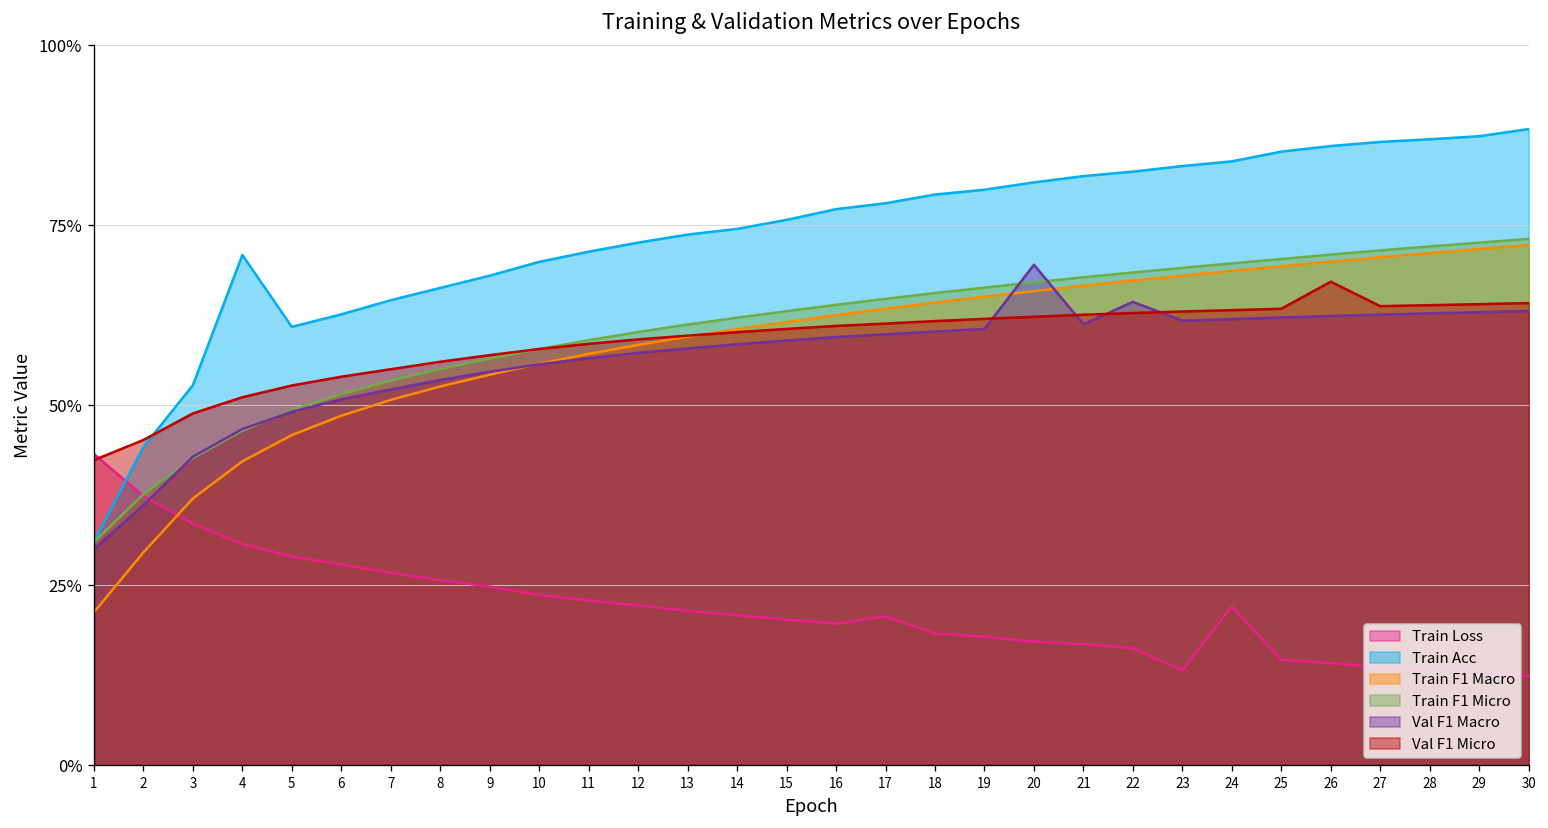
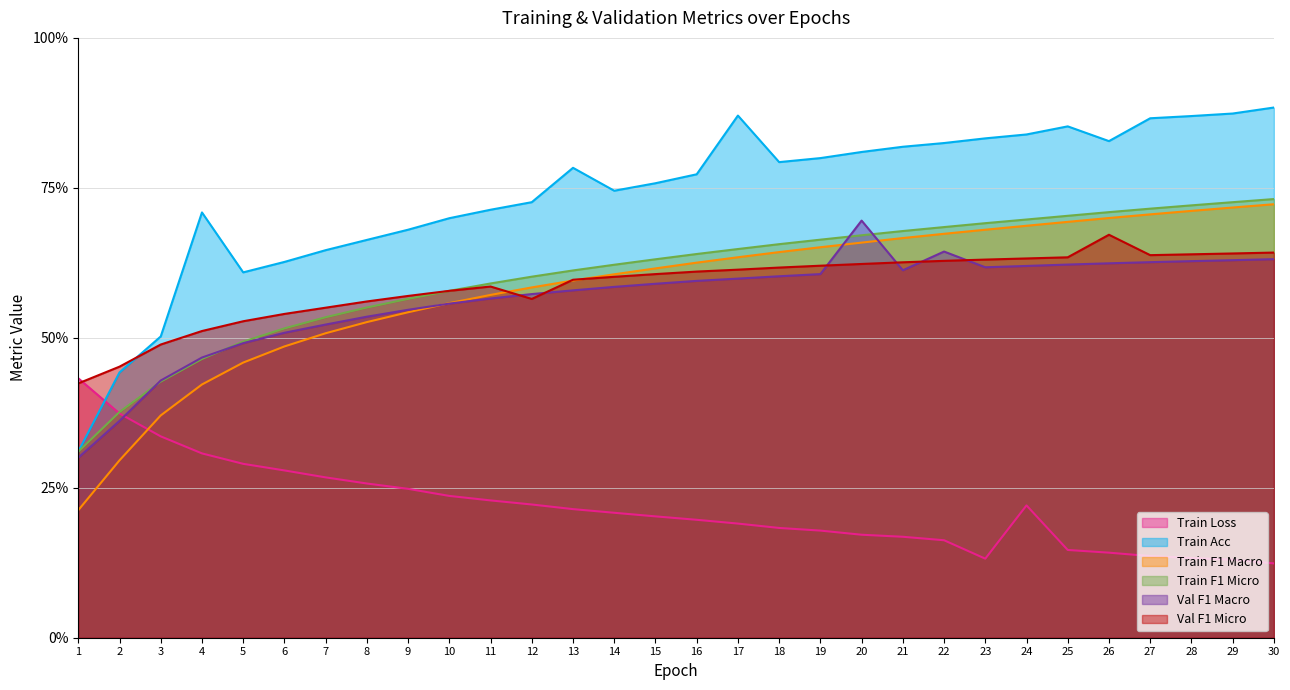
Train Acc, 3: 53% -> 50%
Val F1 Micro, 12: 59% -> 56%
Train Acc, 13: 74% -> 78%
Train Loss, 17: 21% -> 19%
Train Acc, 17: 78% -> 87%
Train Acc, 26: 86% -> 83%
